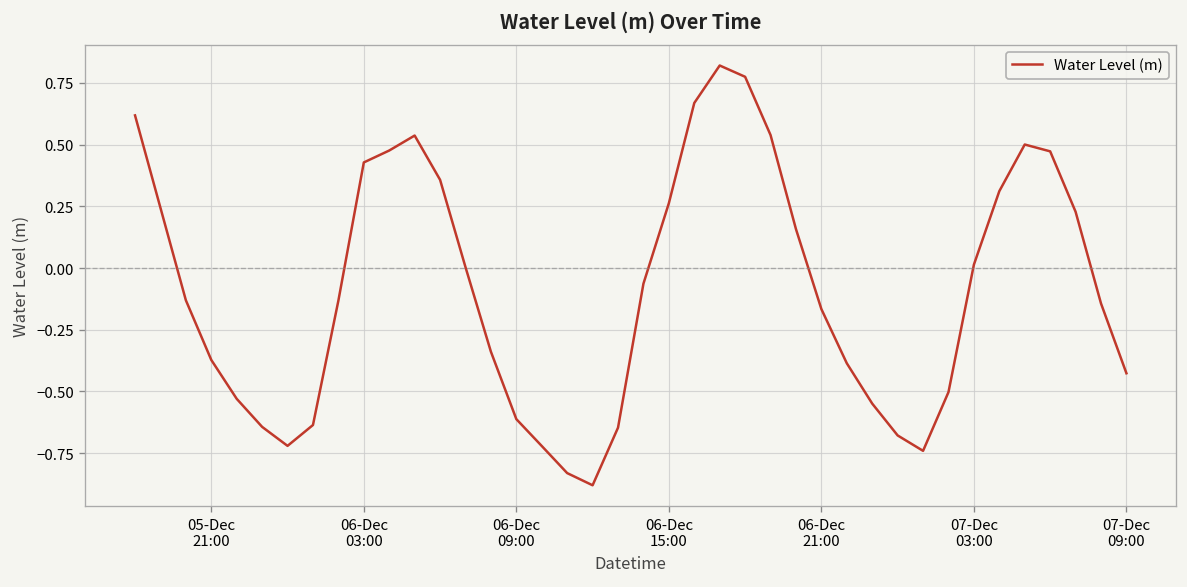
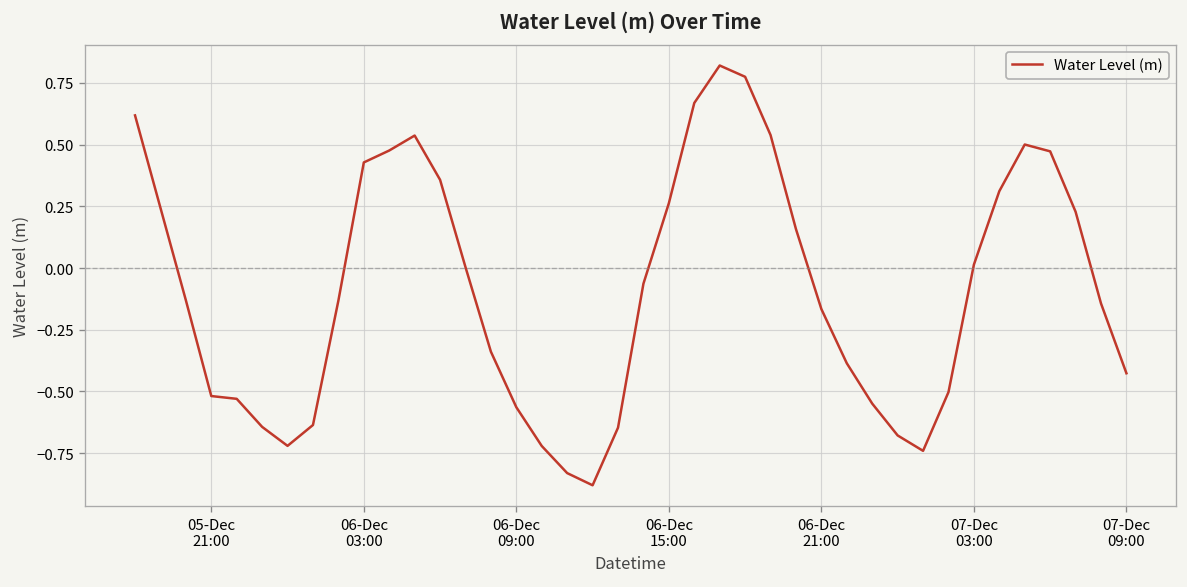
05-Dec 21:00: -0.37 -> -0.52
06-Dec 09:00: -0.61 -> -0.56
